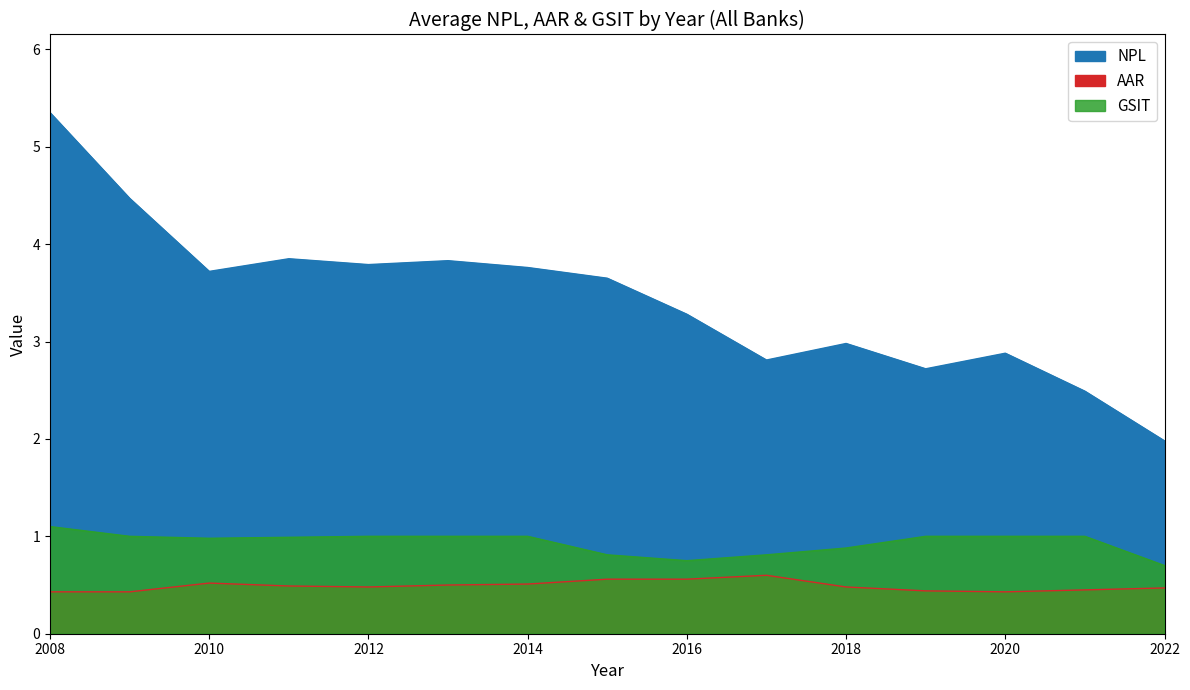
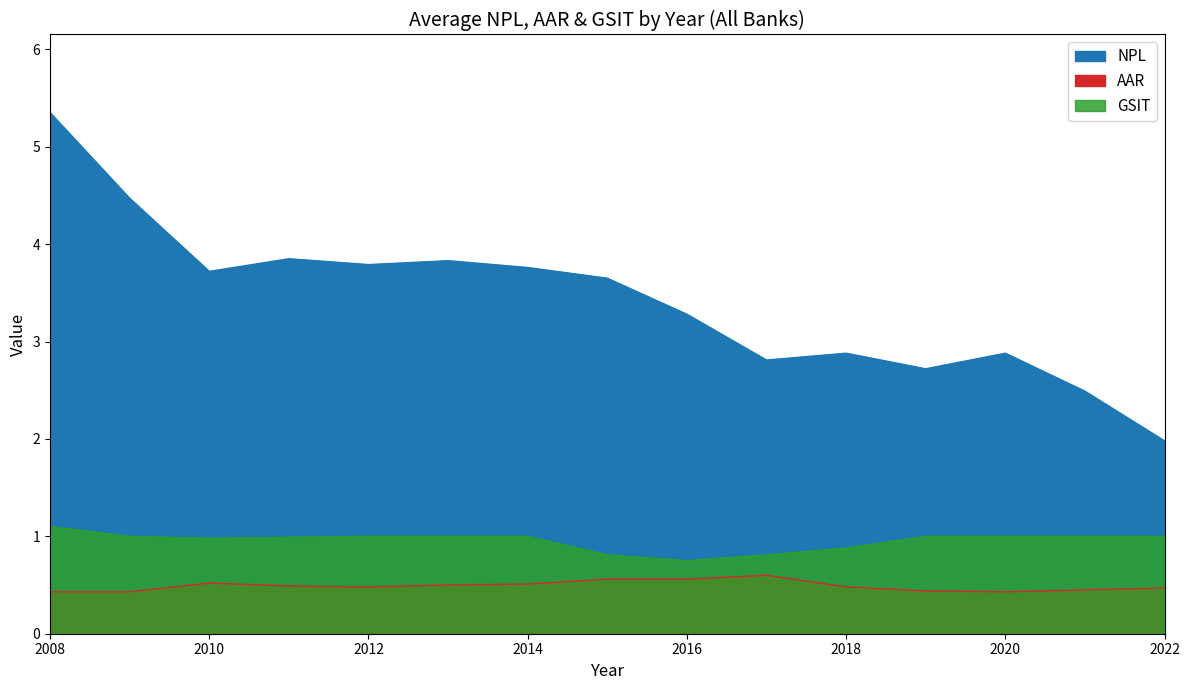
NPL, 2018: 3.0 -> 2.9
GSIT, 2022: 0.7 -> 1.0
